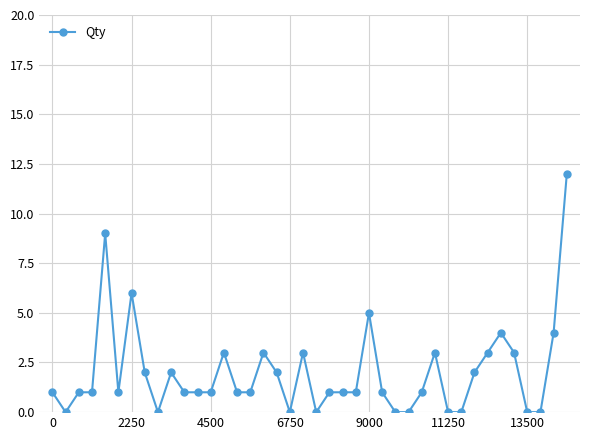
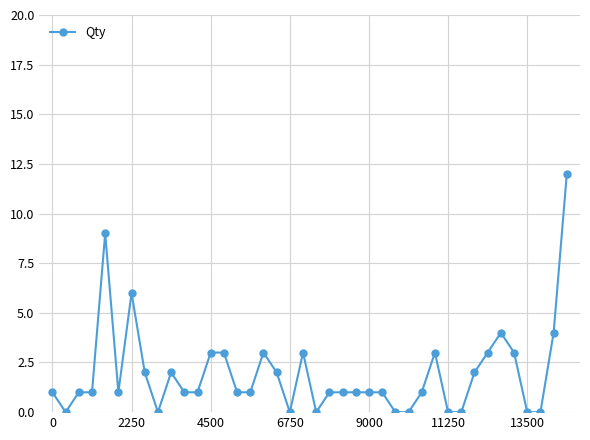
4500: 1 -> 3
9000: 5 -> 1
